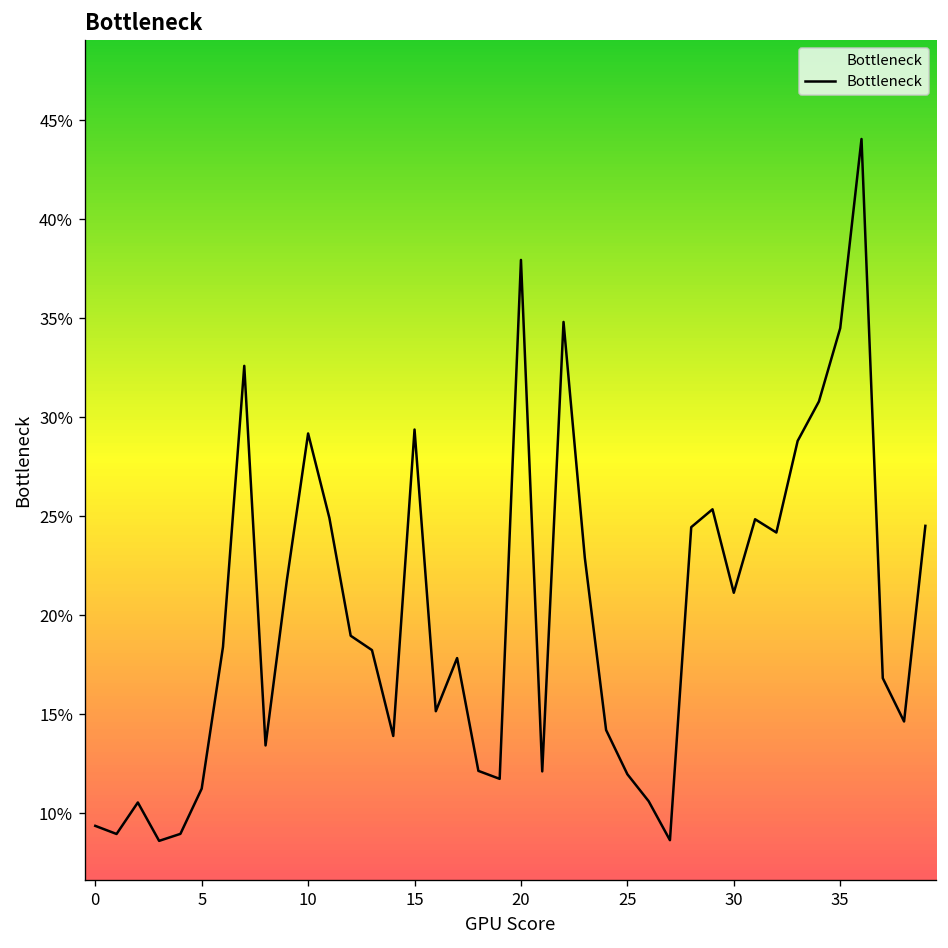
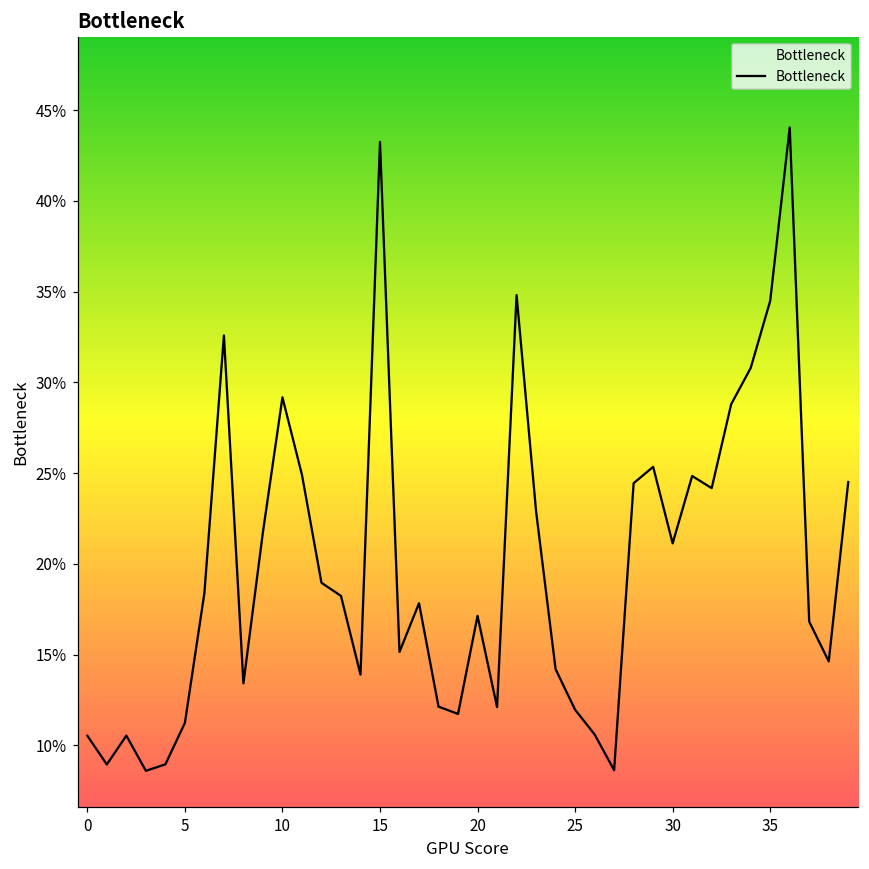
0: 9.4% -> 10.5%
15: 29.4% -> 43.3%
20: 37.9% -> 17.1%
